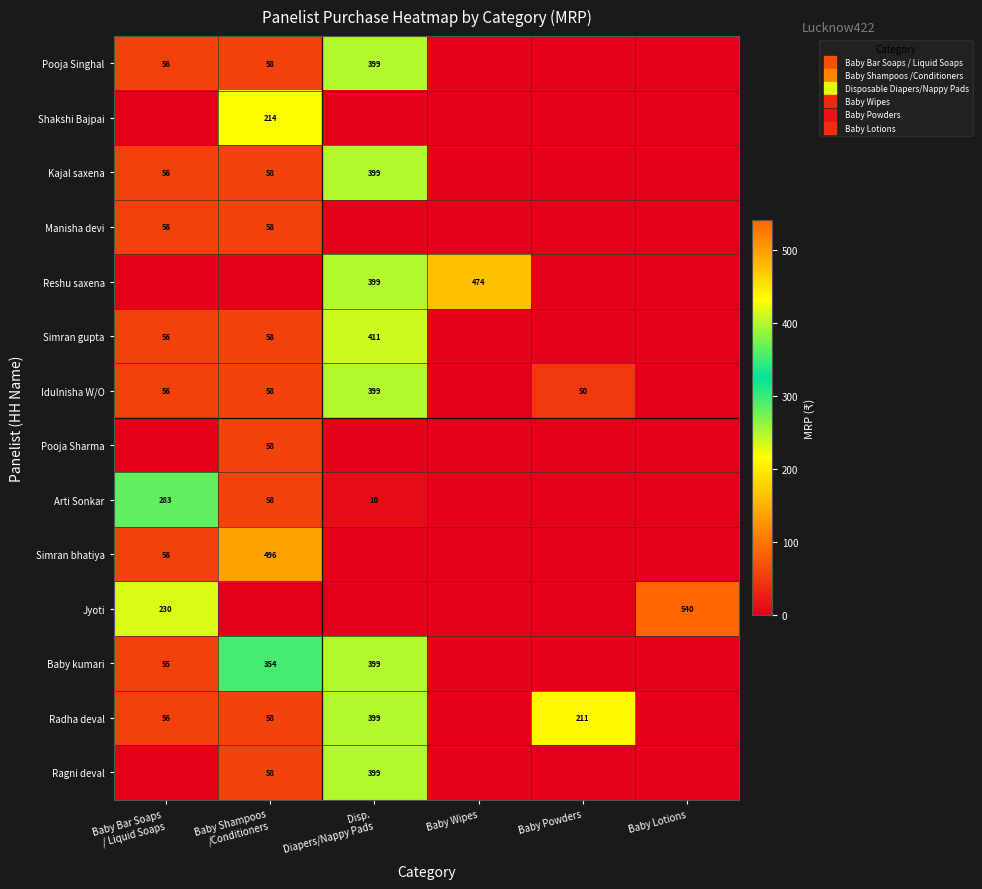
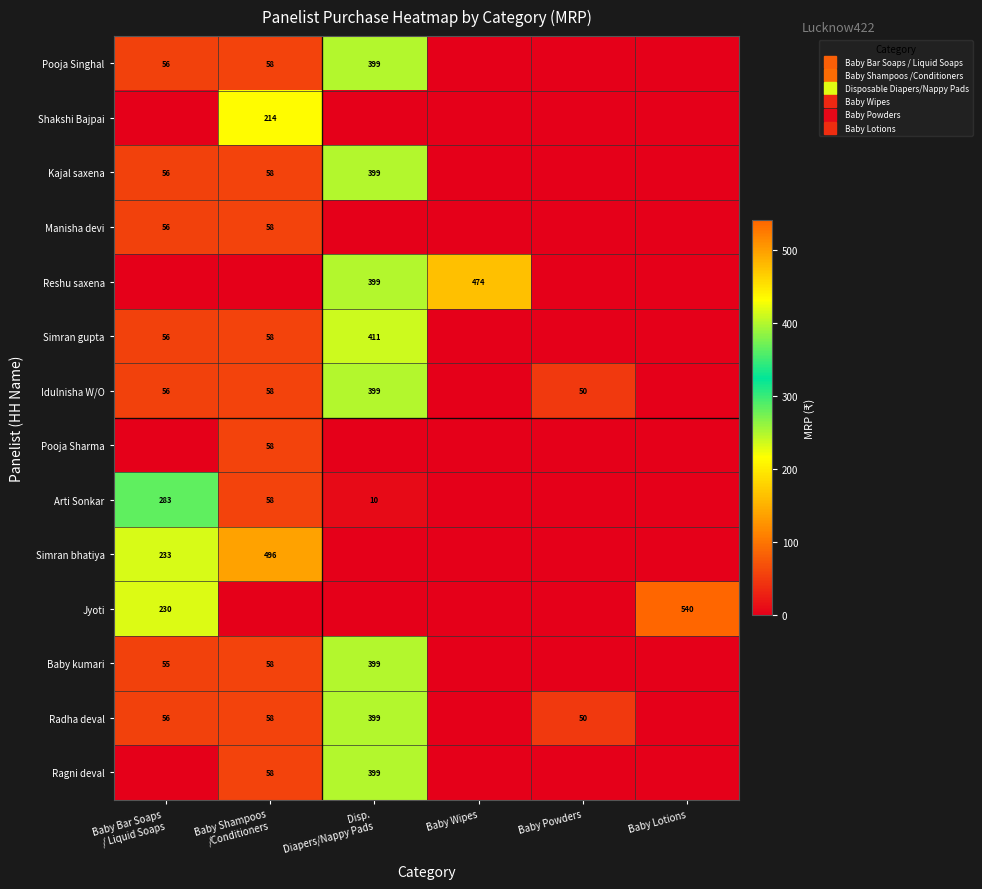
Simran bhatiya, Baby Bar Soaps / Liquid Soaps: 56 -> 233
Baby kumari, Baby Shampoos /Conditioners: 354 -> 58
Radha deval, Baby Powders: 211 -> 50
